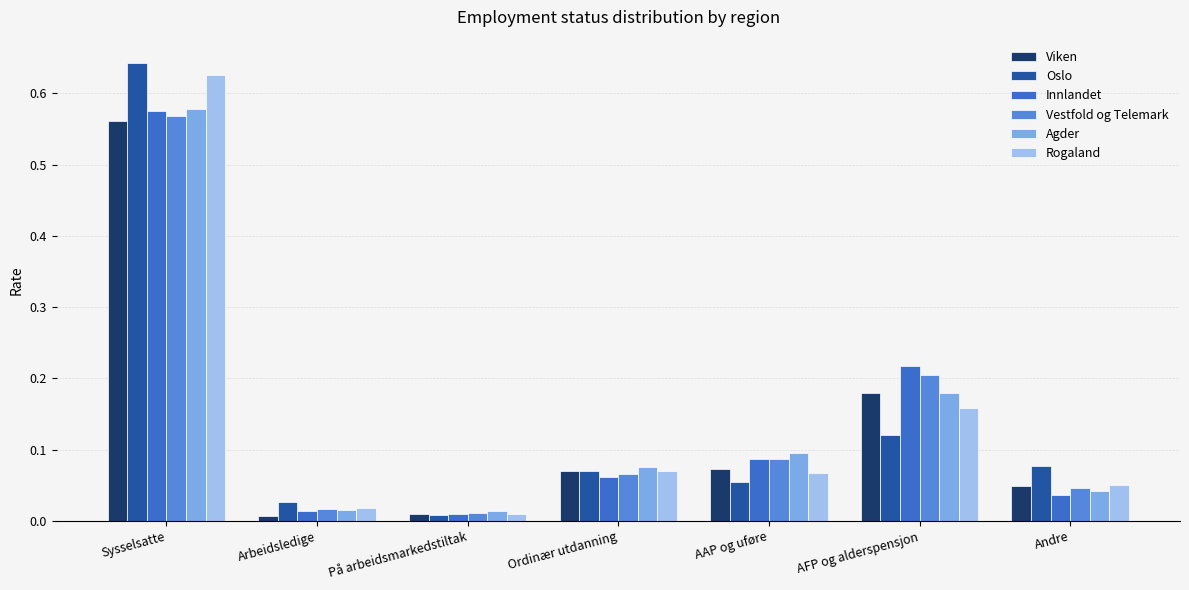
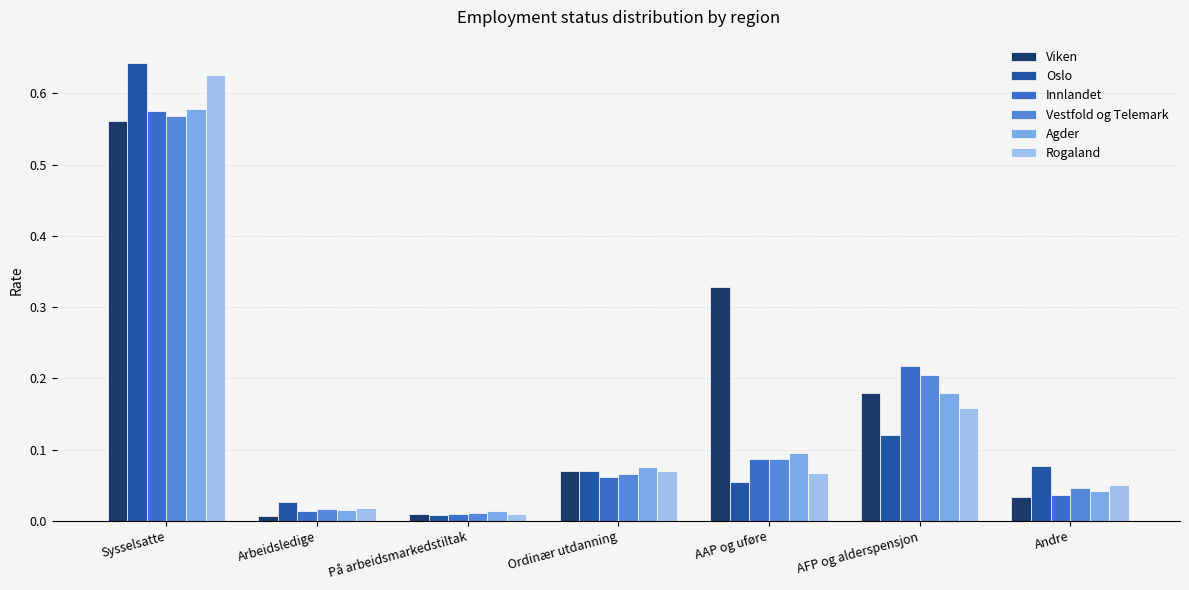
Viken, AAP og uføre: 0.07 -> 0.33
Viken, Andre: 0.05 -> 0.03
